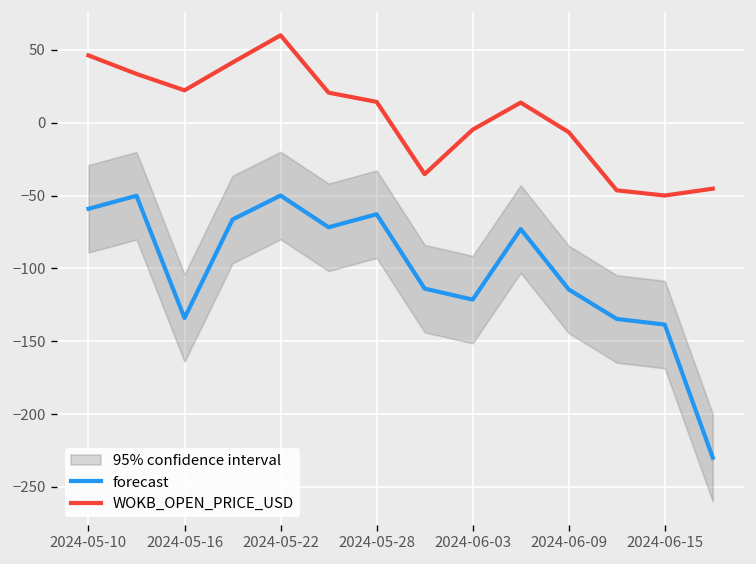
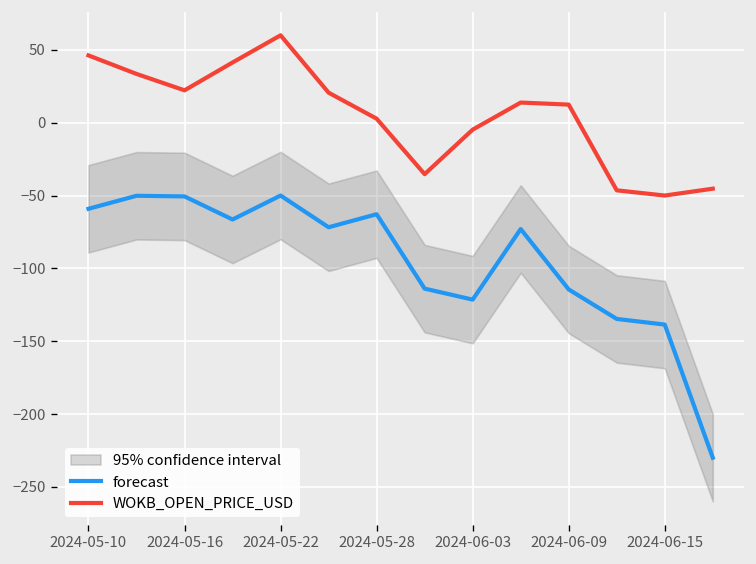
forecast, 2024-05-16: -134 -> -51
WOKB_OPEN_PRICE_USD, 2024-05-28: 14 -> 3
WOKB_OPEN_PRICE_USD, 2024-06-09: -7 -> 12
